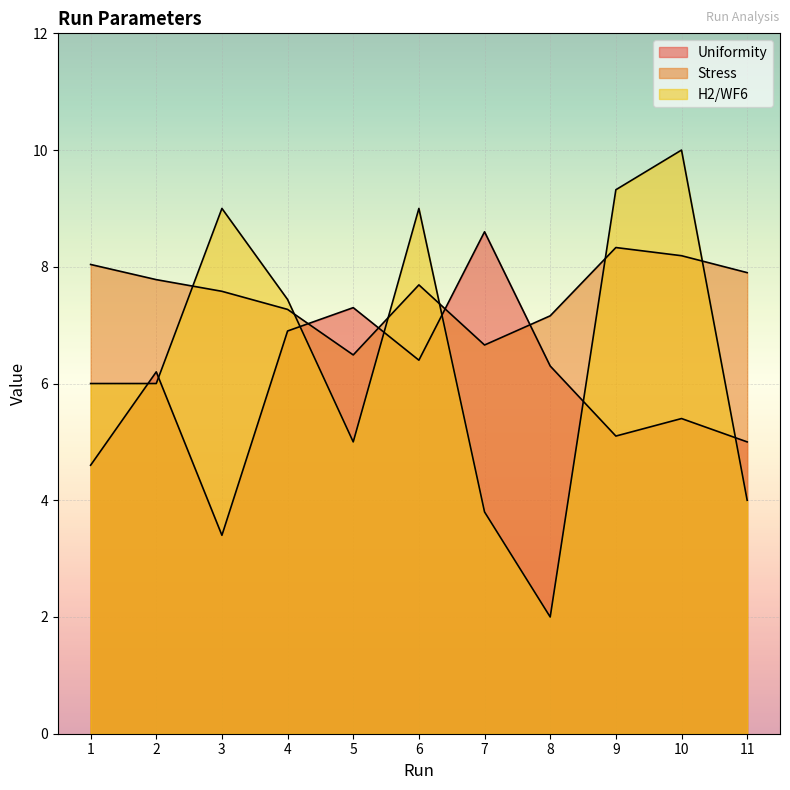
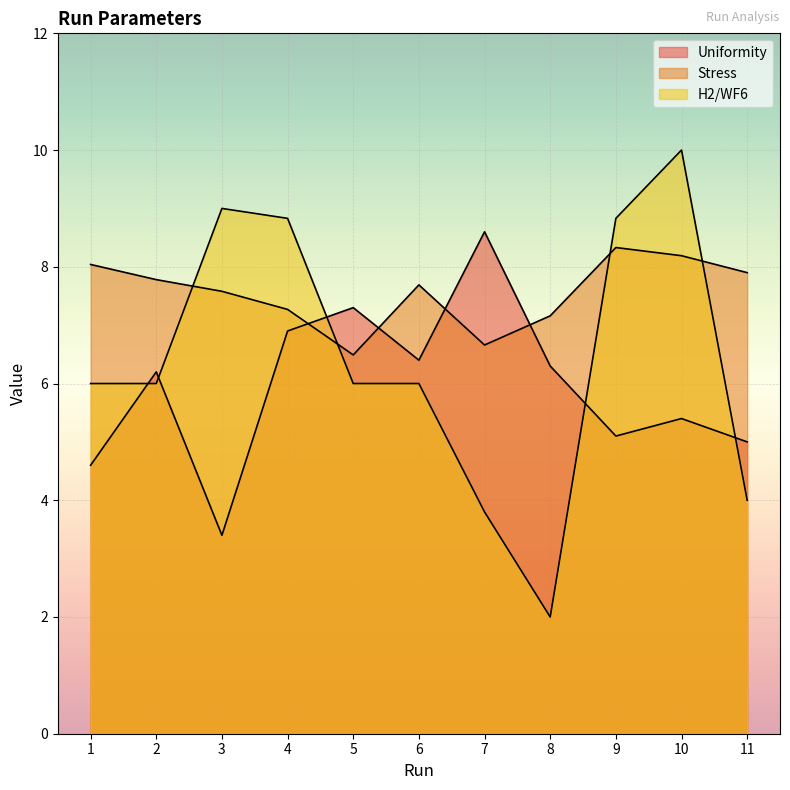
H2/WF6, 4: 7.4 -> 8.8
H2/WF6, 5: 5 -> 6
H2/WF6, 6: 9 -> 6
H2/WF6, 9: 9.3 -> 8.8
